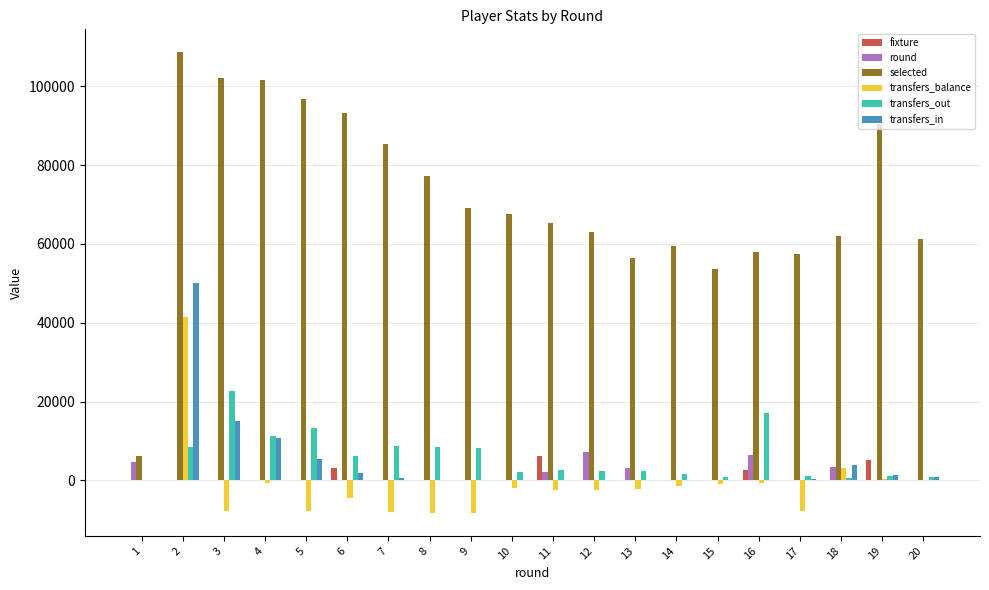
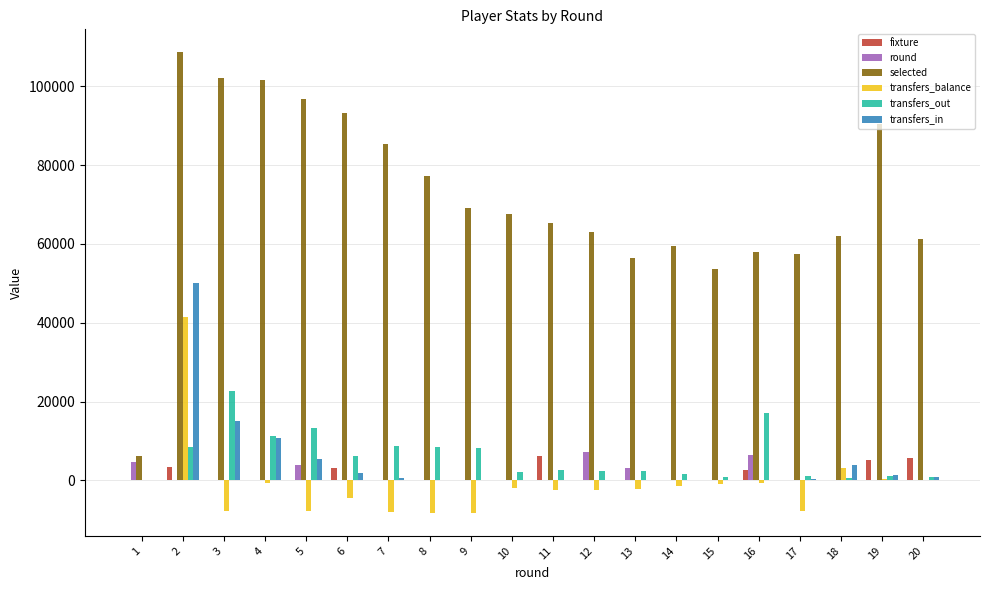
fixture, 2: 0 -> 3000
round, 5: 0 -> 4000
round, 11: 2000 -> 0
round, 18: 3000 -> 0
fixture, 20: 0 -> 6000
